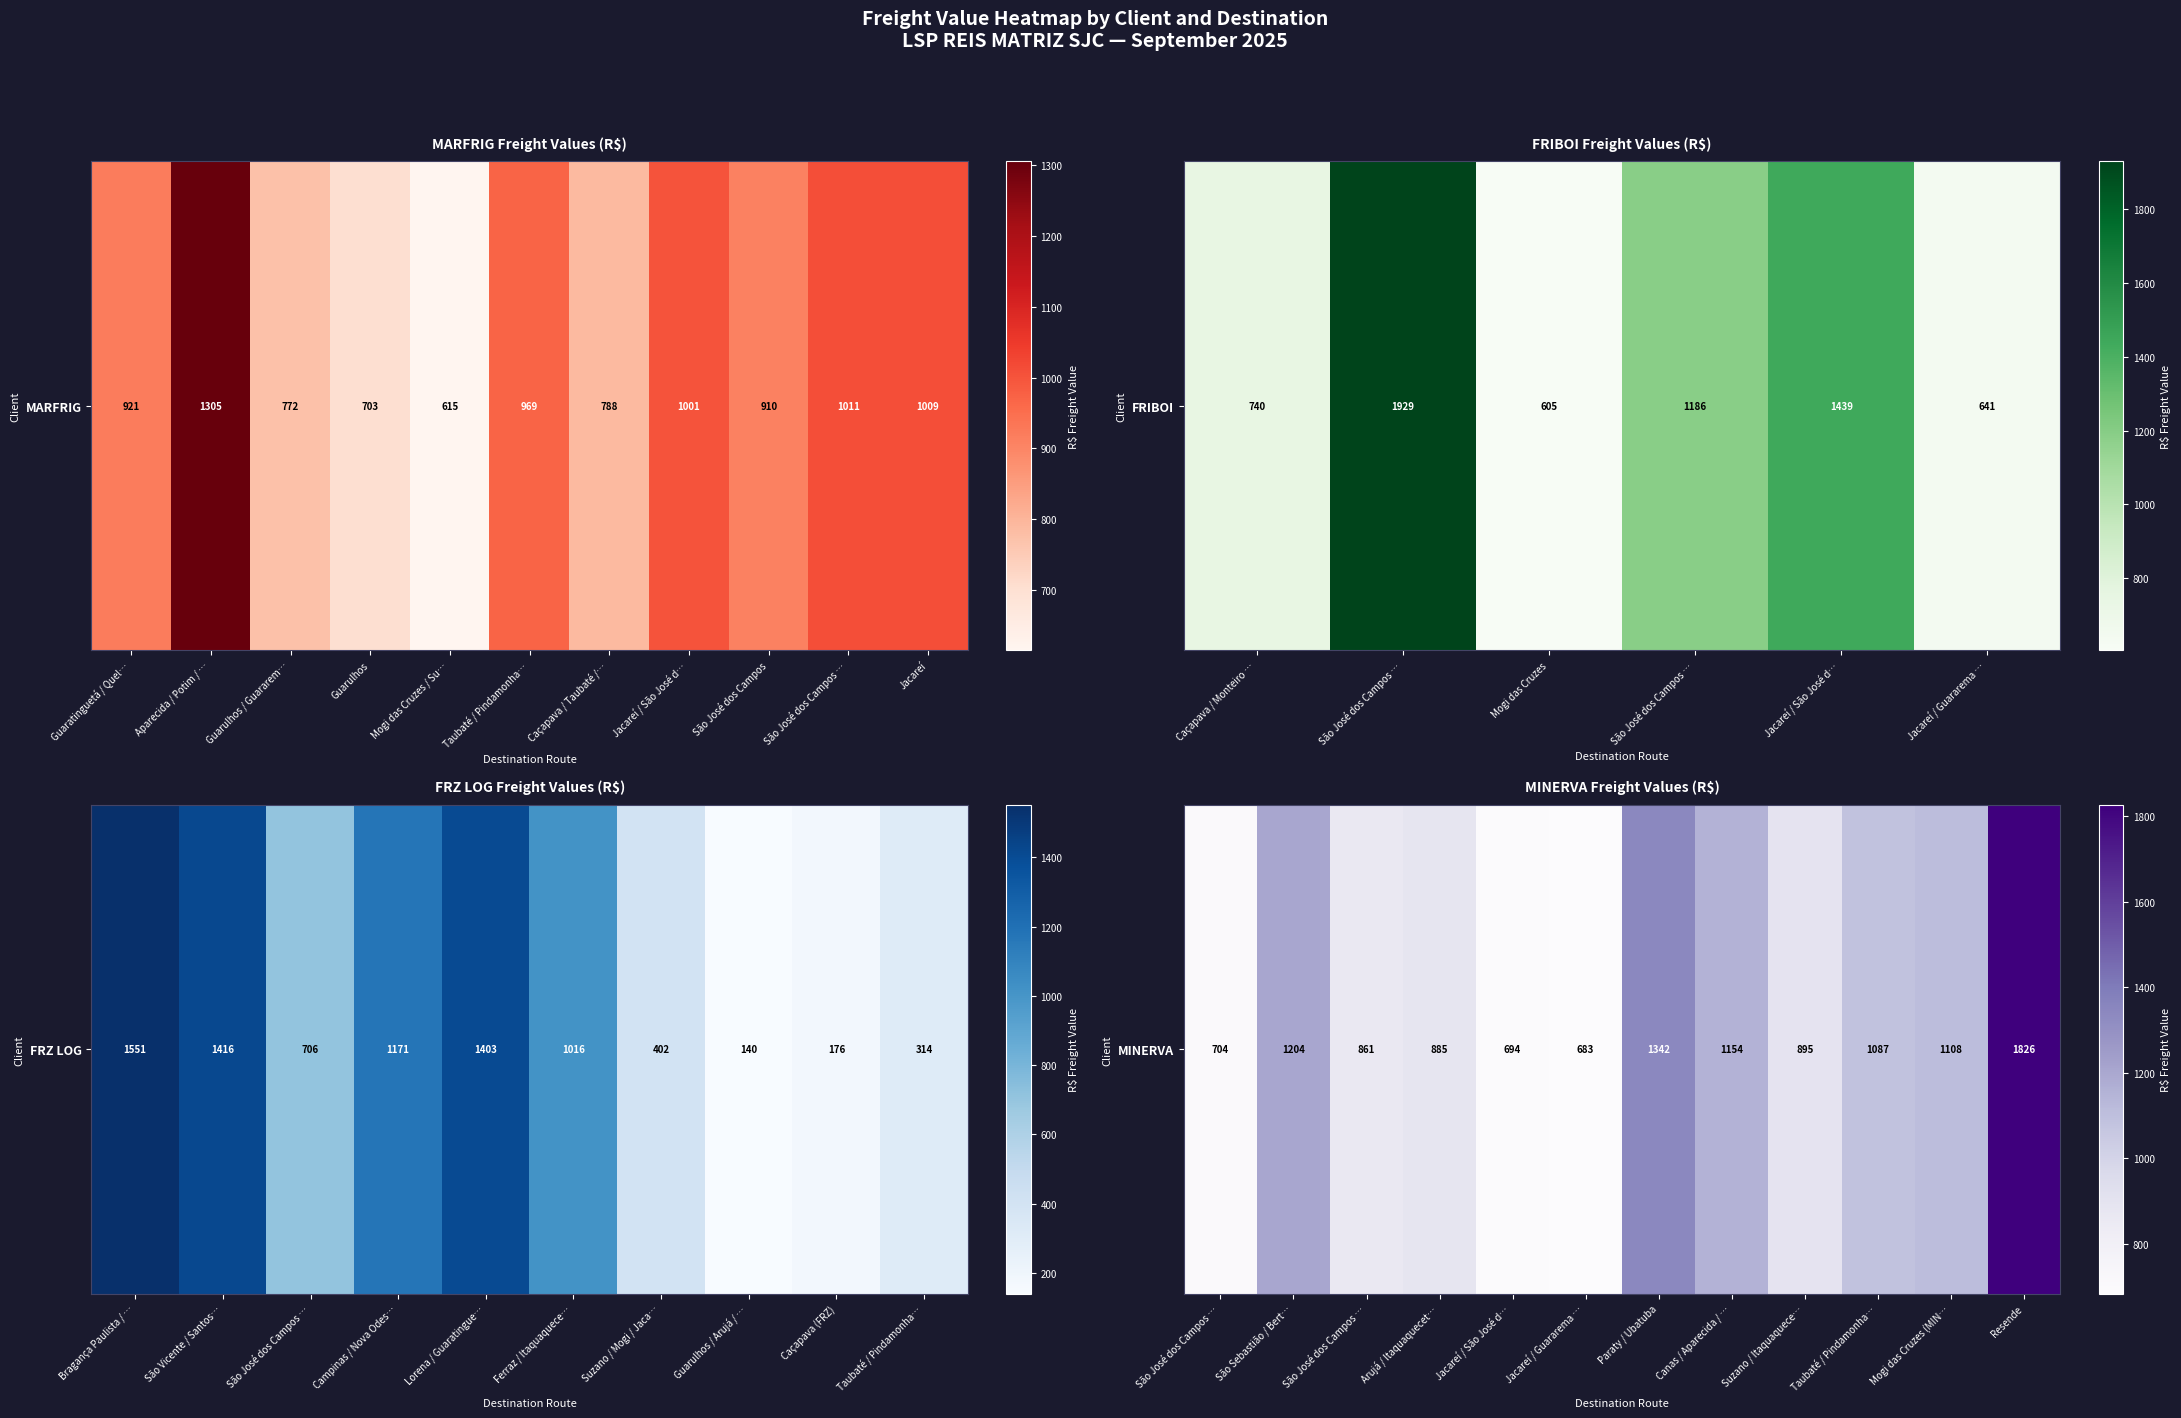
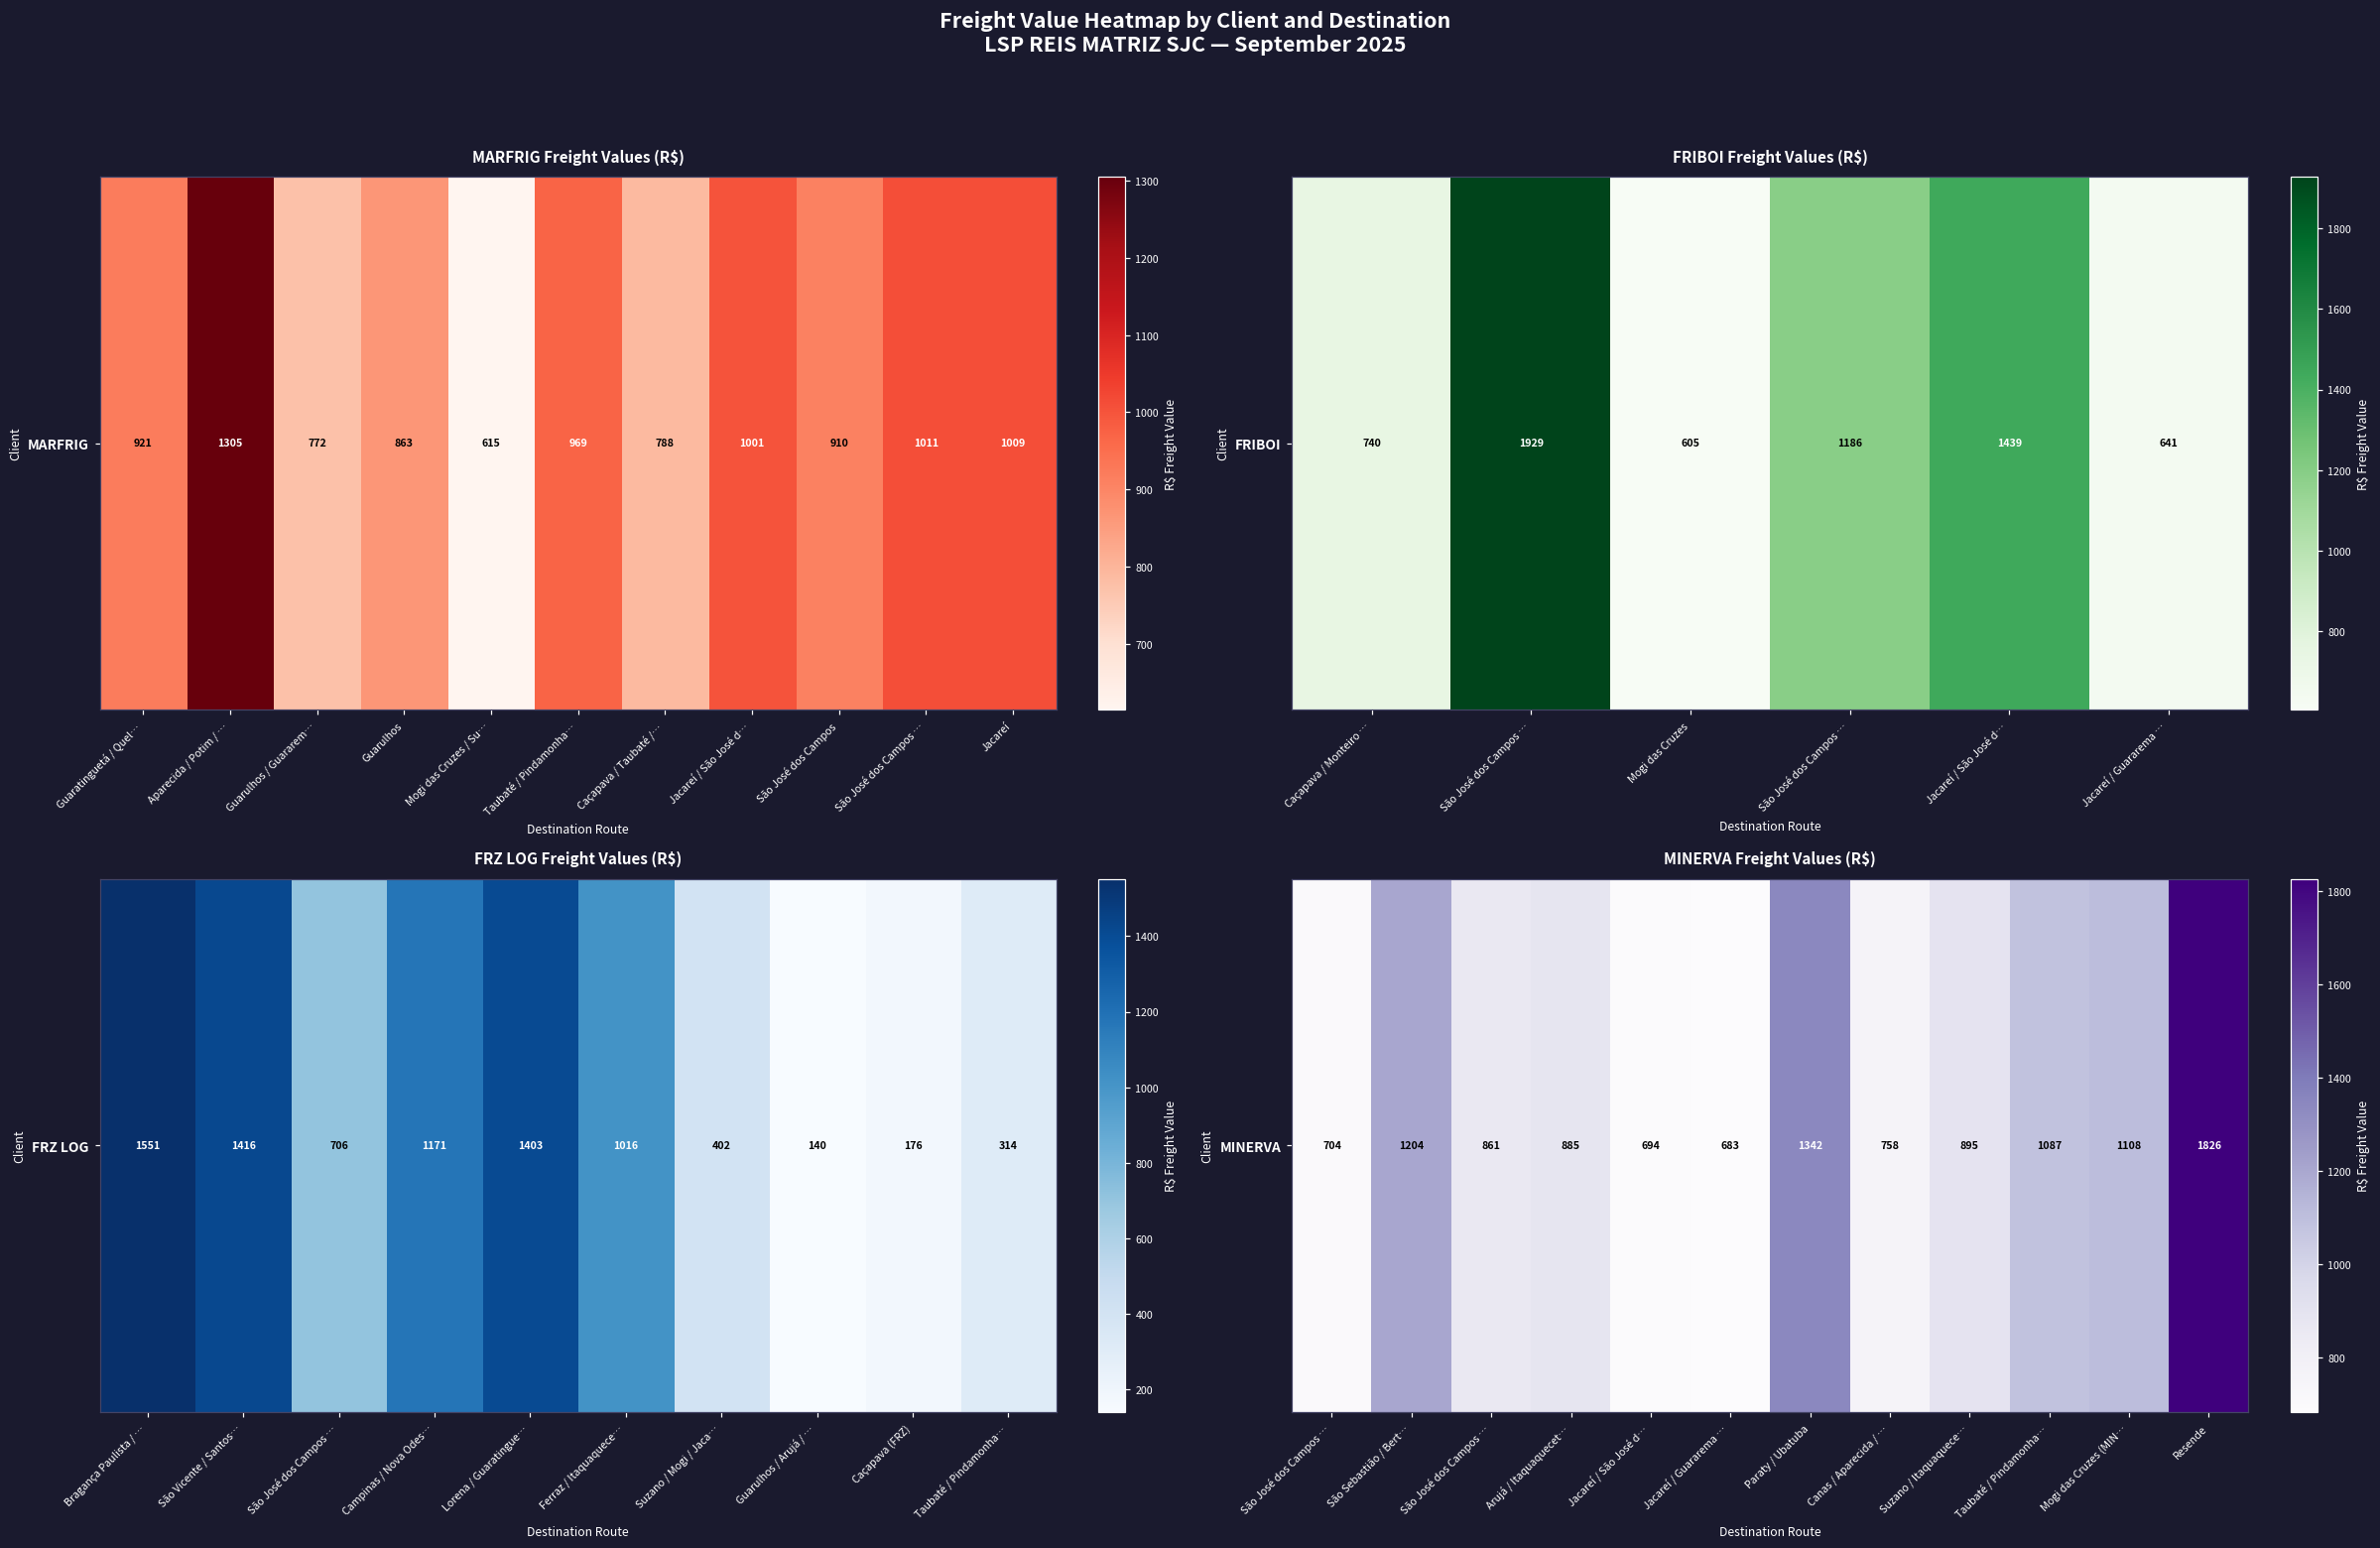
MARFRIG Freight Values (R$), MARFRIG, Guarulhos: 703 -> 863
MINERVA Freight Values (R$), MINERVA, Canas / Aparecida / …: 1154 -> 758
